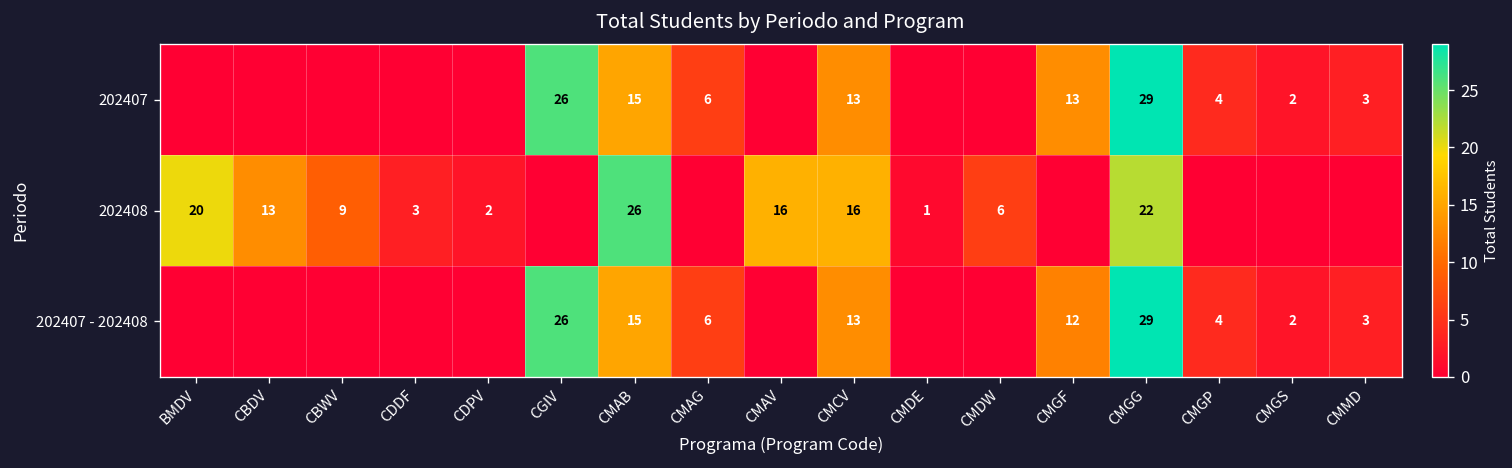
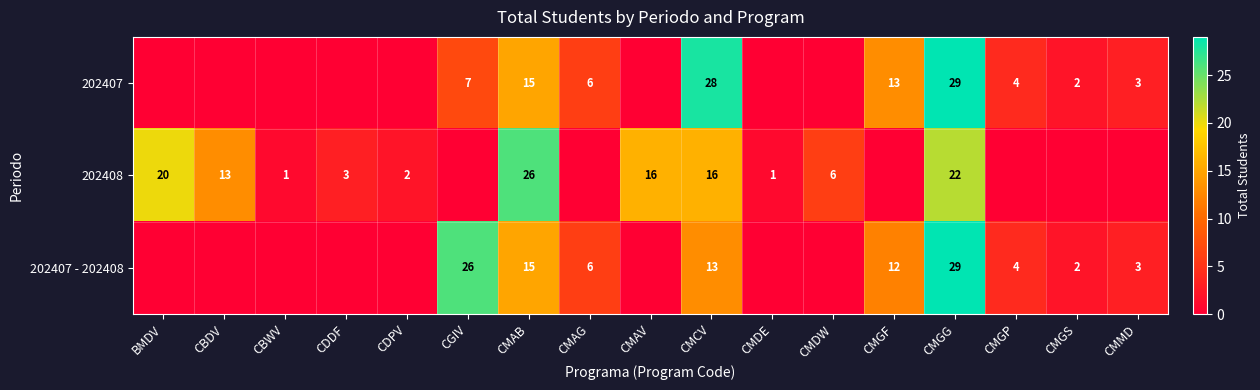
202407, CGIV: 26 -> 7
202407, CMCV: 13 -> 28
202408, CBWV: 9 -> 1
